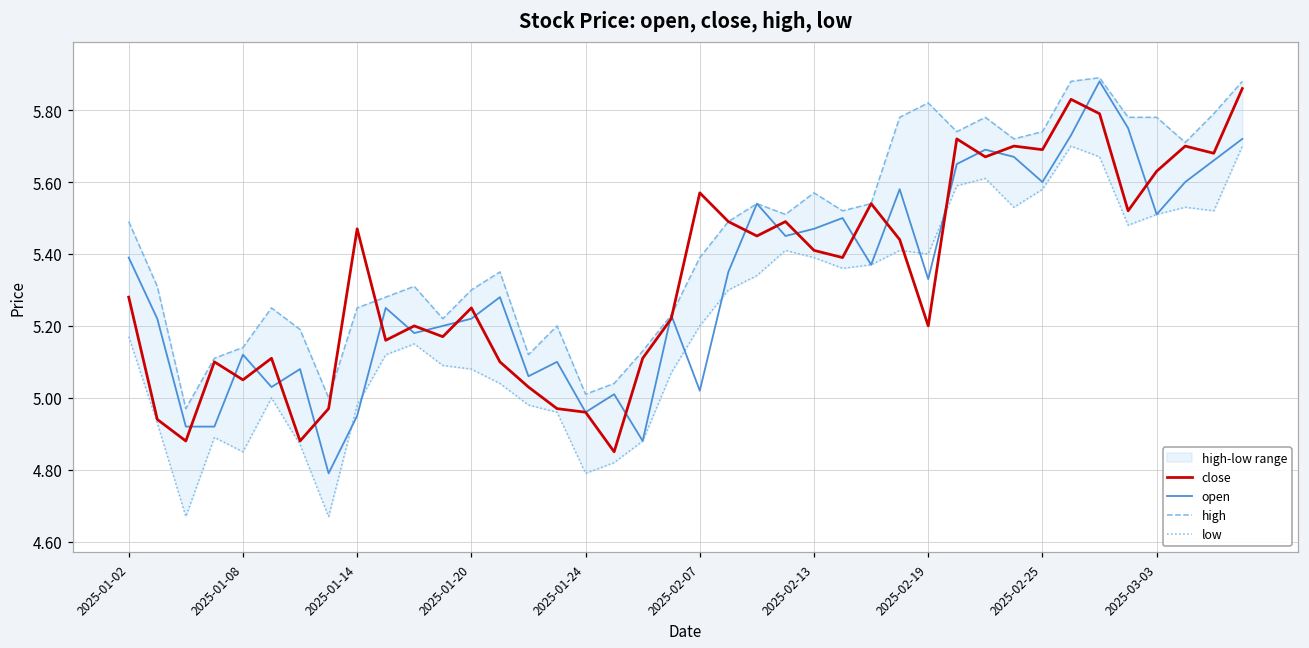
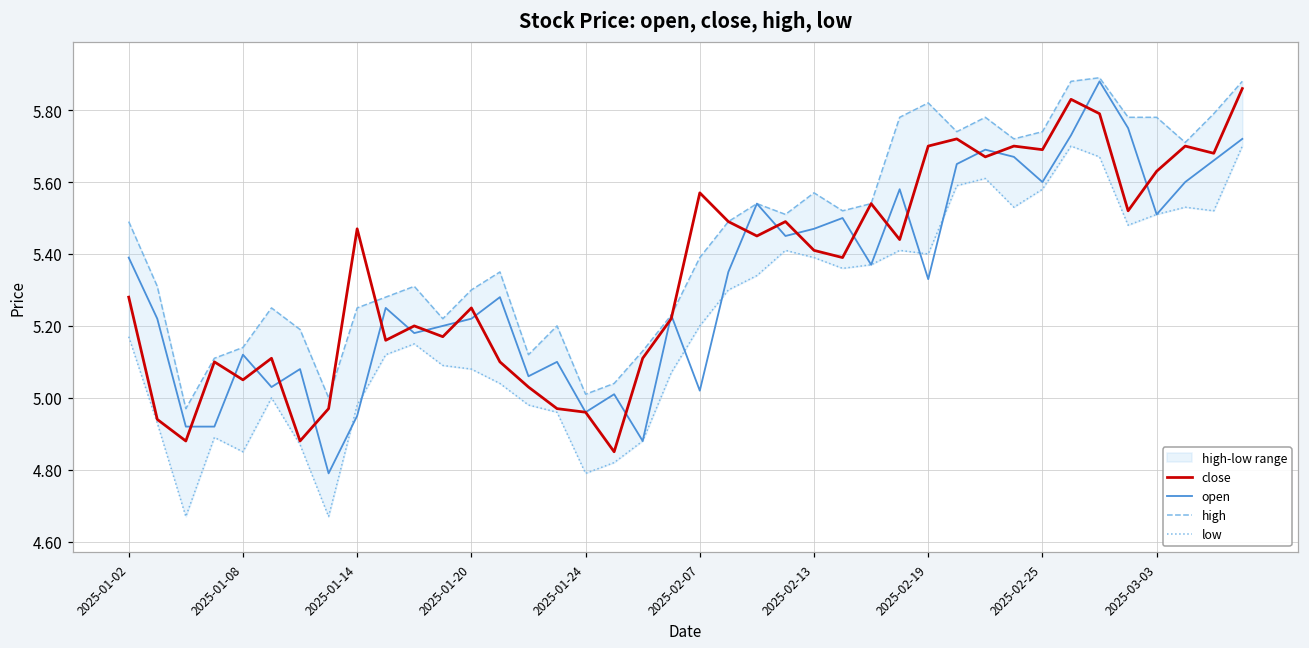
close, 2025-02-19: 5.2 -> 5.7
